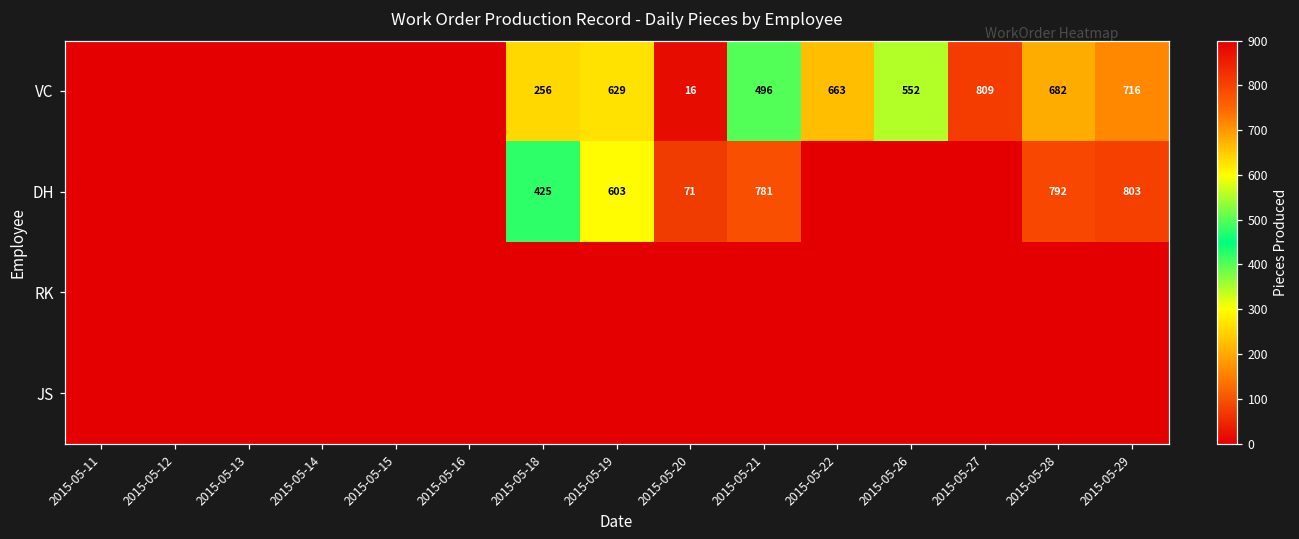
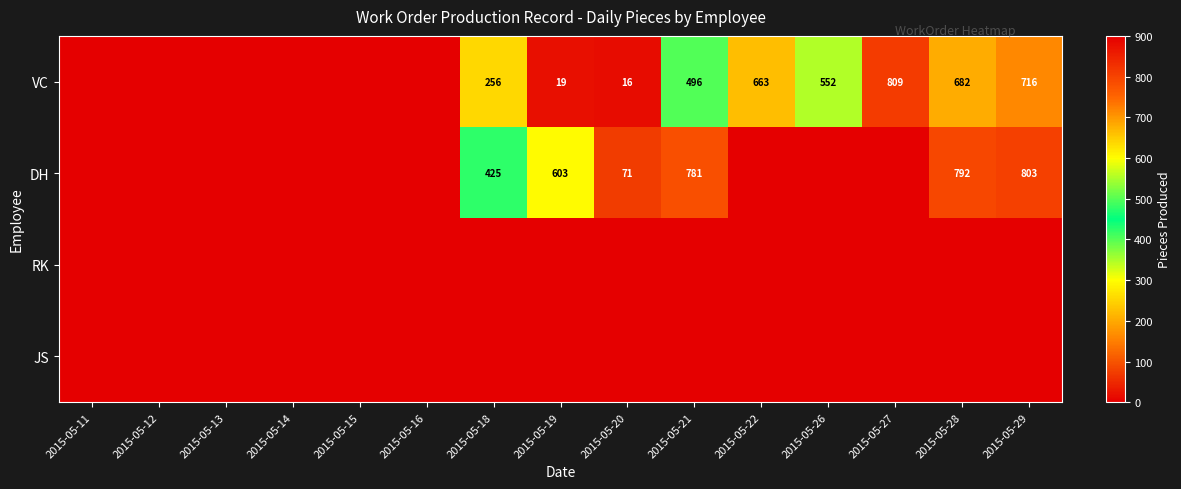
VC, 2015-05-19: 629 -> 19
